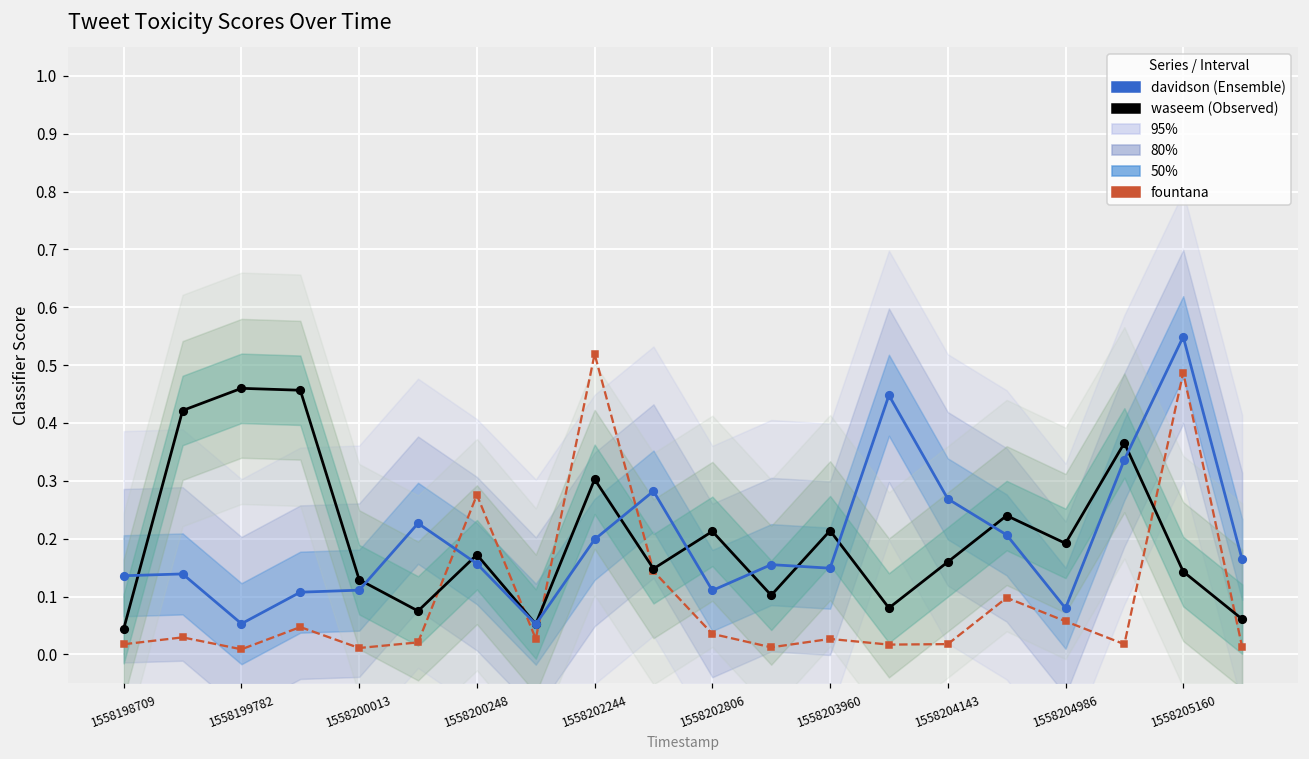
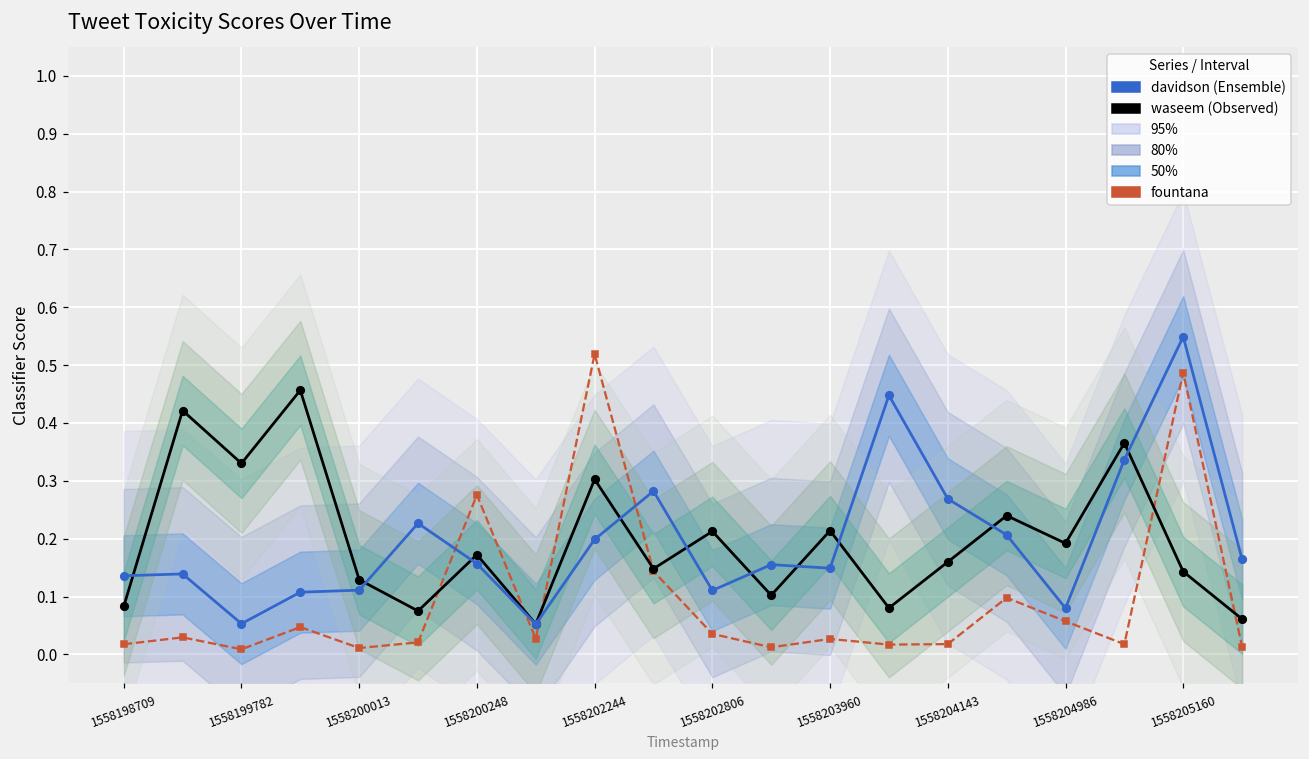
waseem (Observed), 1558198709: 0.04 -> 0.08
waseem (Observed), 1558199782: 0.46 -> 0.33
